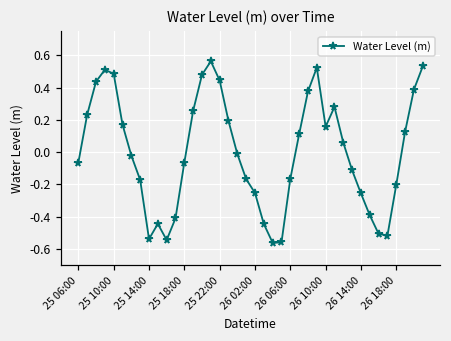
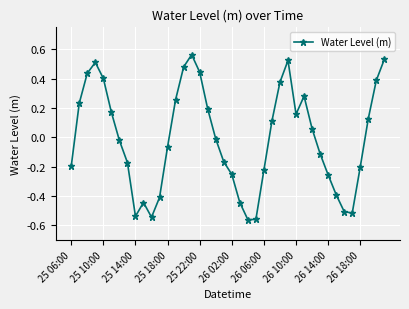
25 06:00: -0.06 -> -0.20
25 10:00: 0.49 -> 0.40
26 06:00: -0.17 -> -0.22
